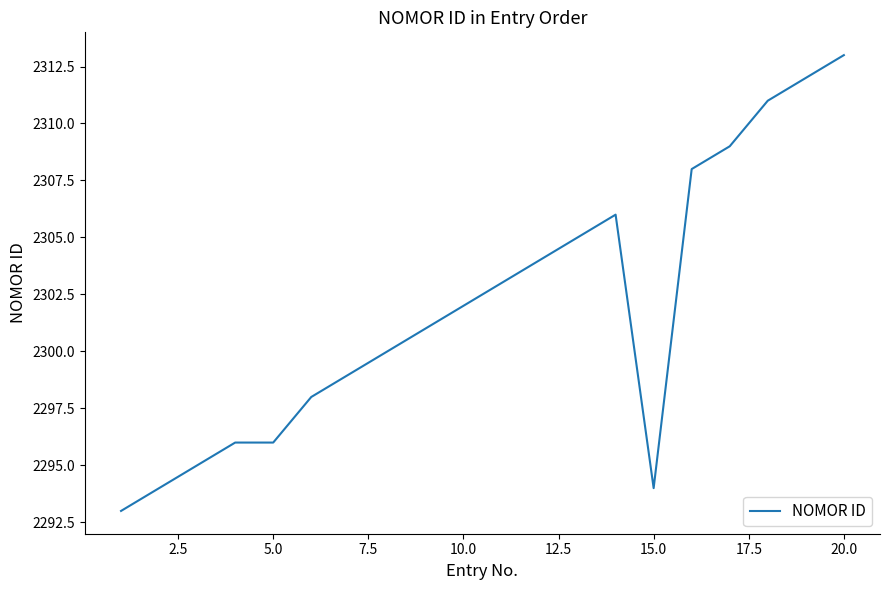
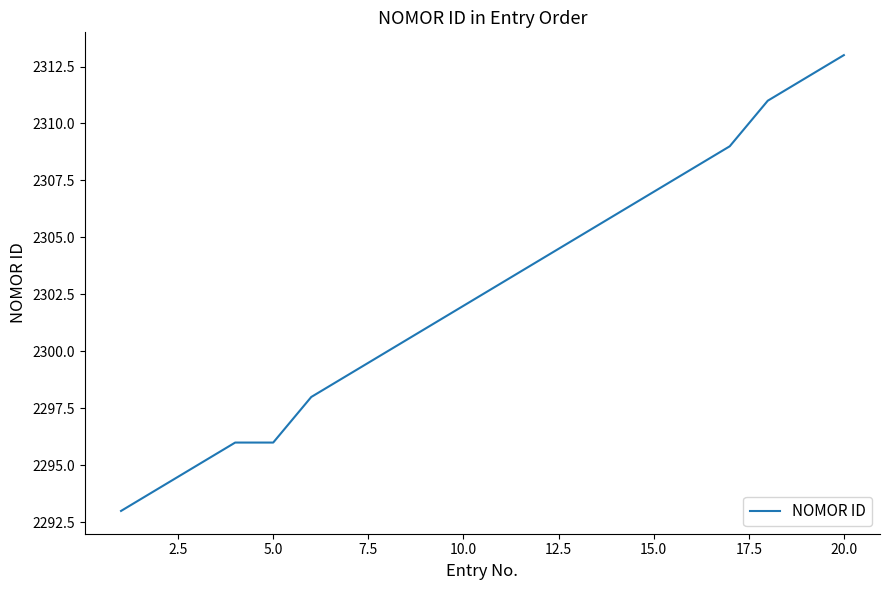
15.0: 2294 -> 2307
